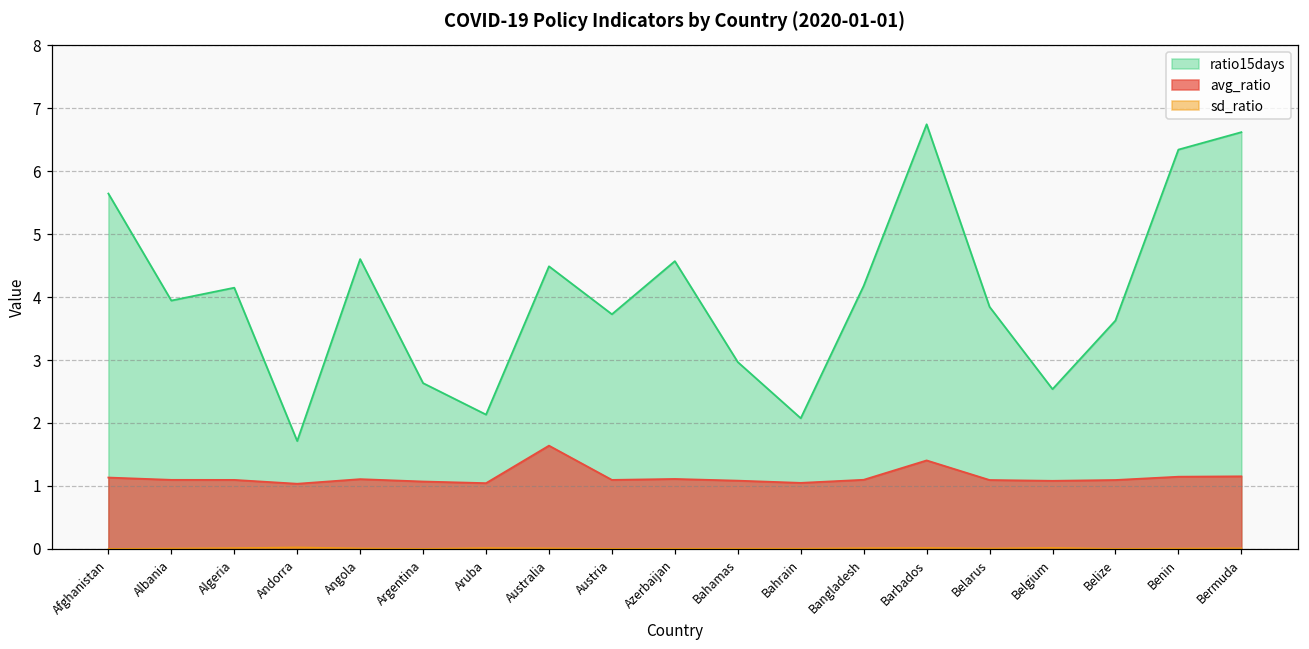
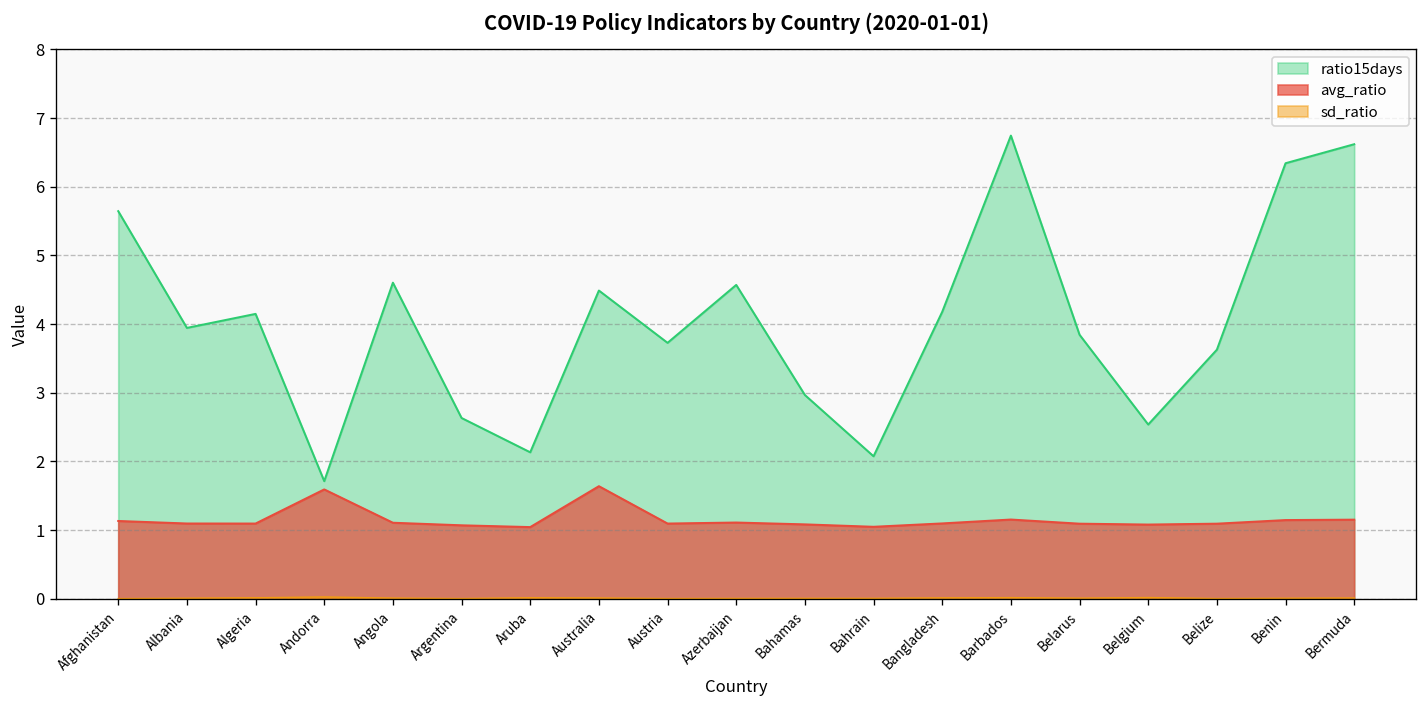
avg_ratio, Andorra: 1.0 -> 1.6
avg_ratio, Barbados: 1.4 -> 1.2
